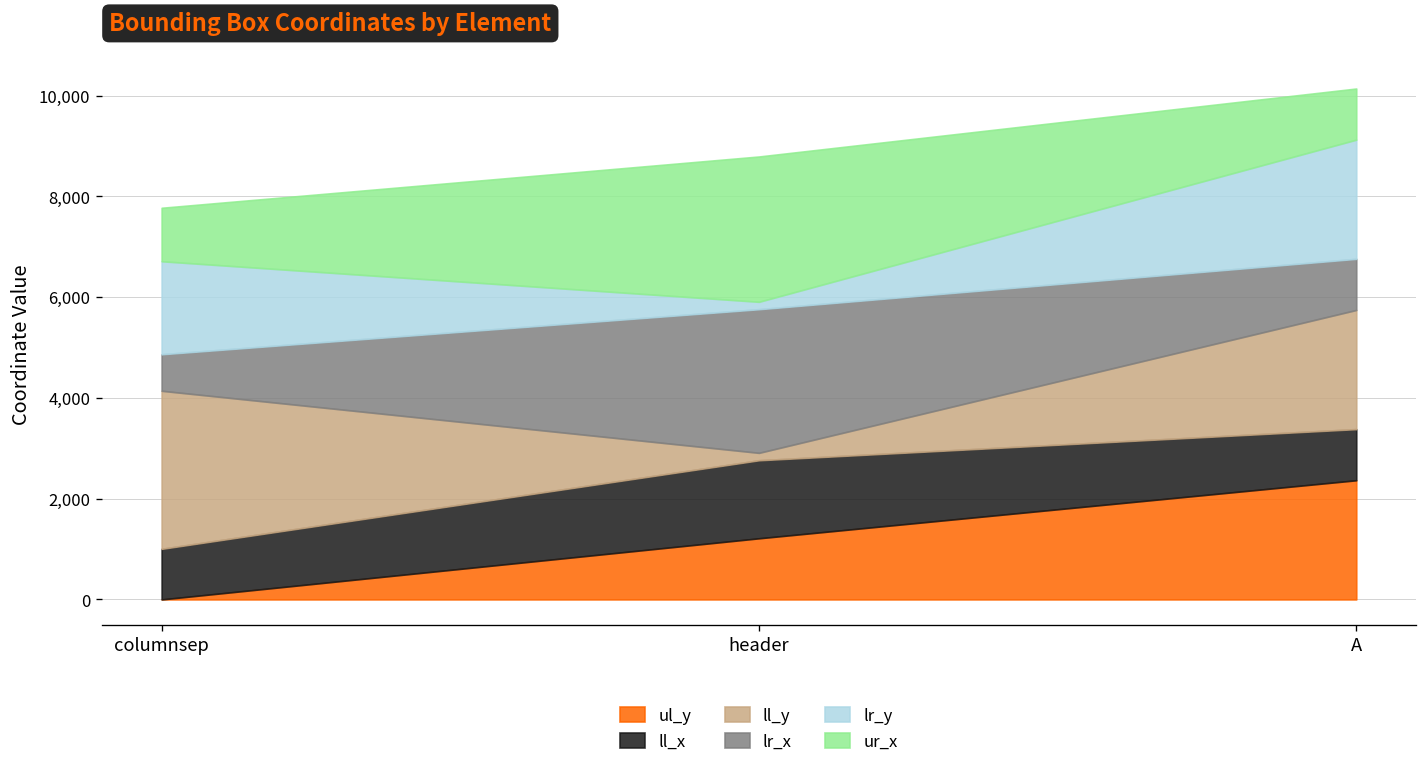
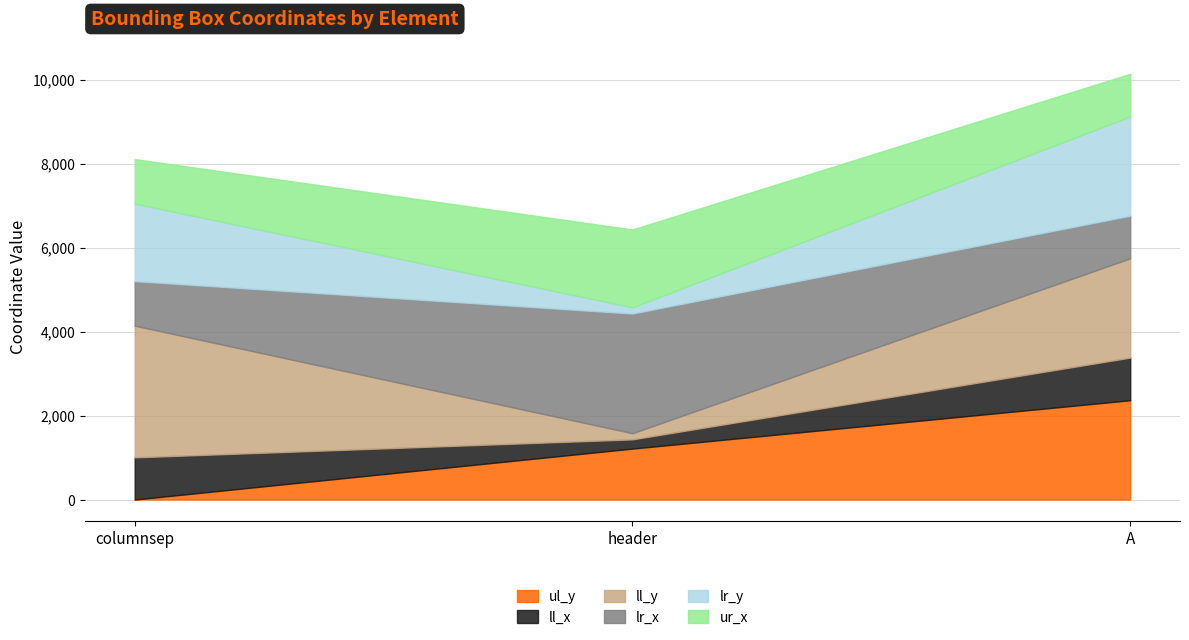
lr_x, columnsep: 700 -> 1,100
ll_x, header: 1,500 -> 200
ur_x, header: 2,900 -> 1,900
